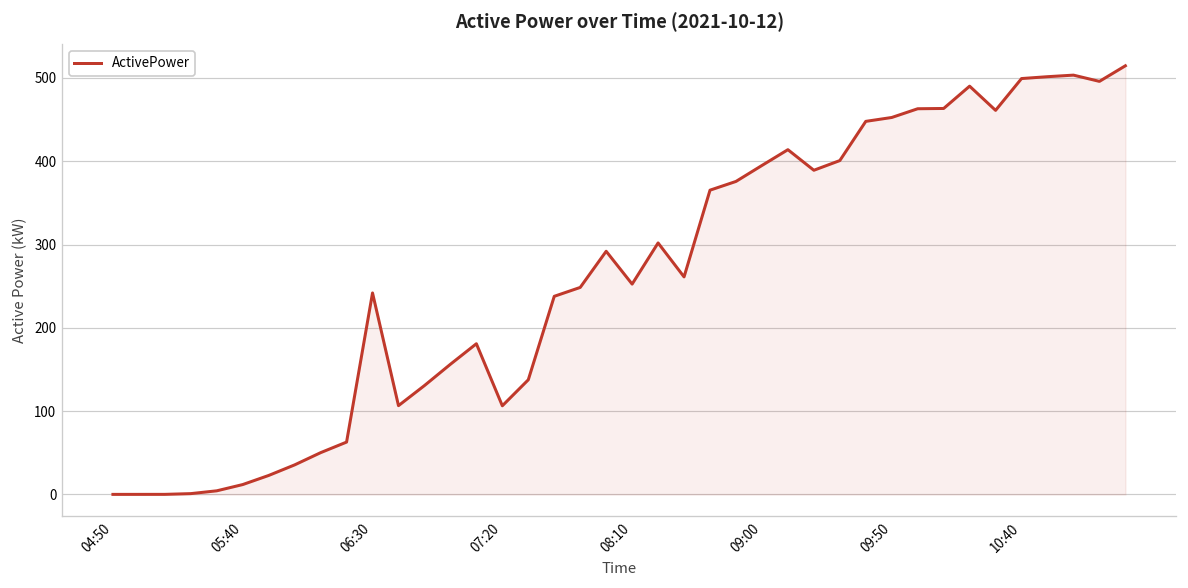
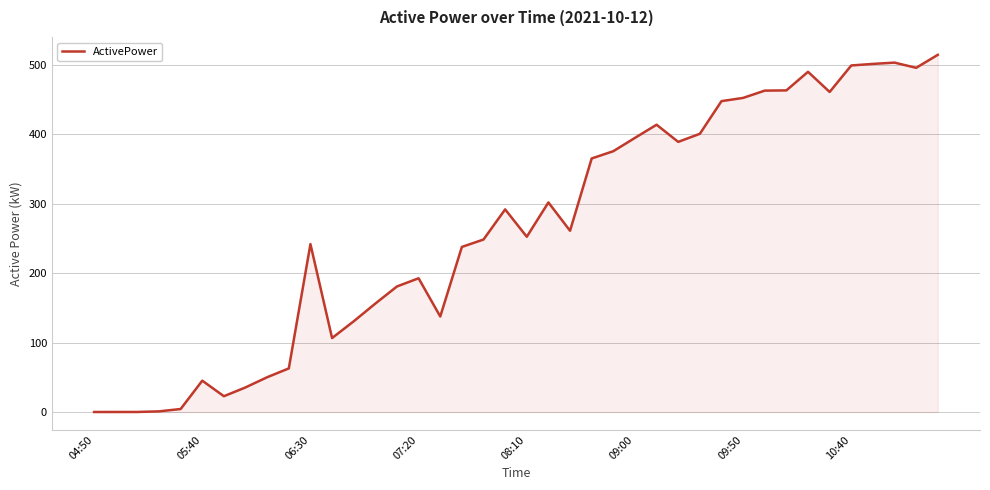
05:40: 10 -> 50
07:20: 110 -> 190
